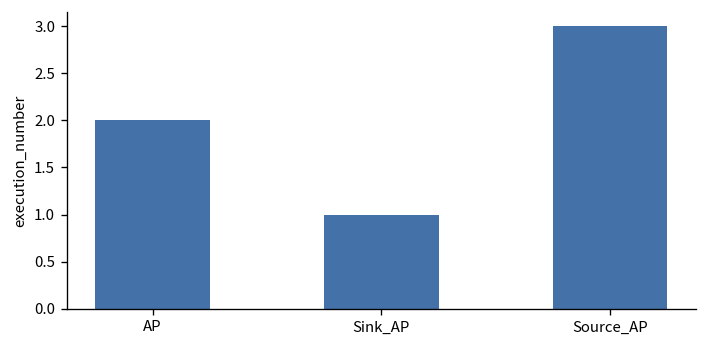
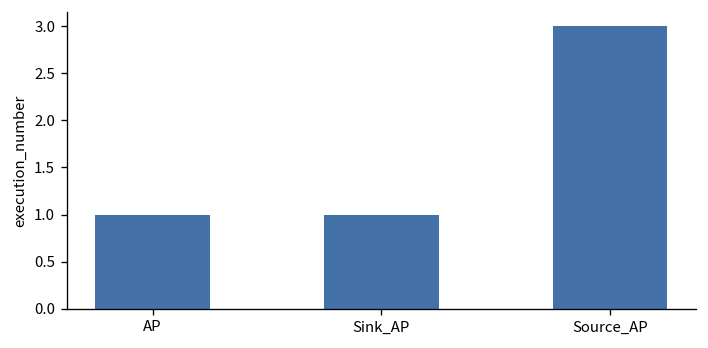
AP: 2 -> 1
